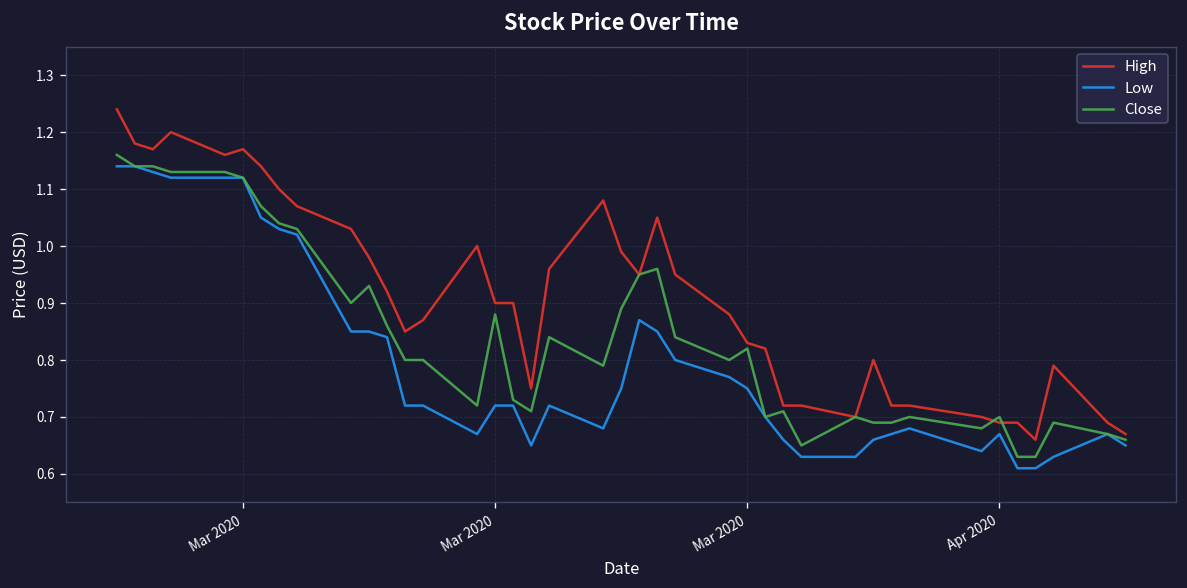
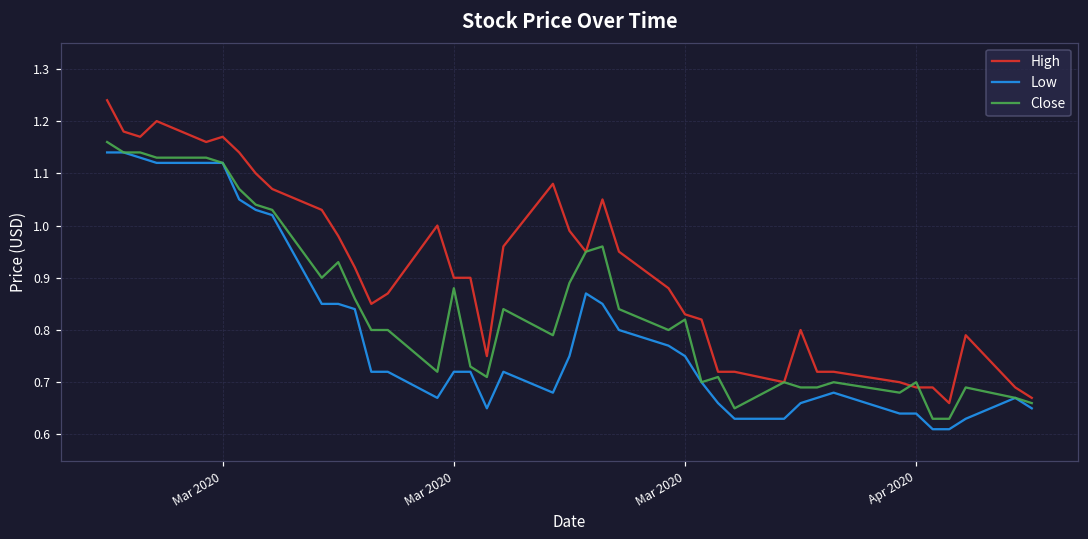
Low, Apr 2020: 0.67 -> 0.64
